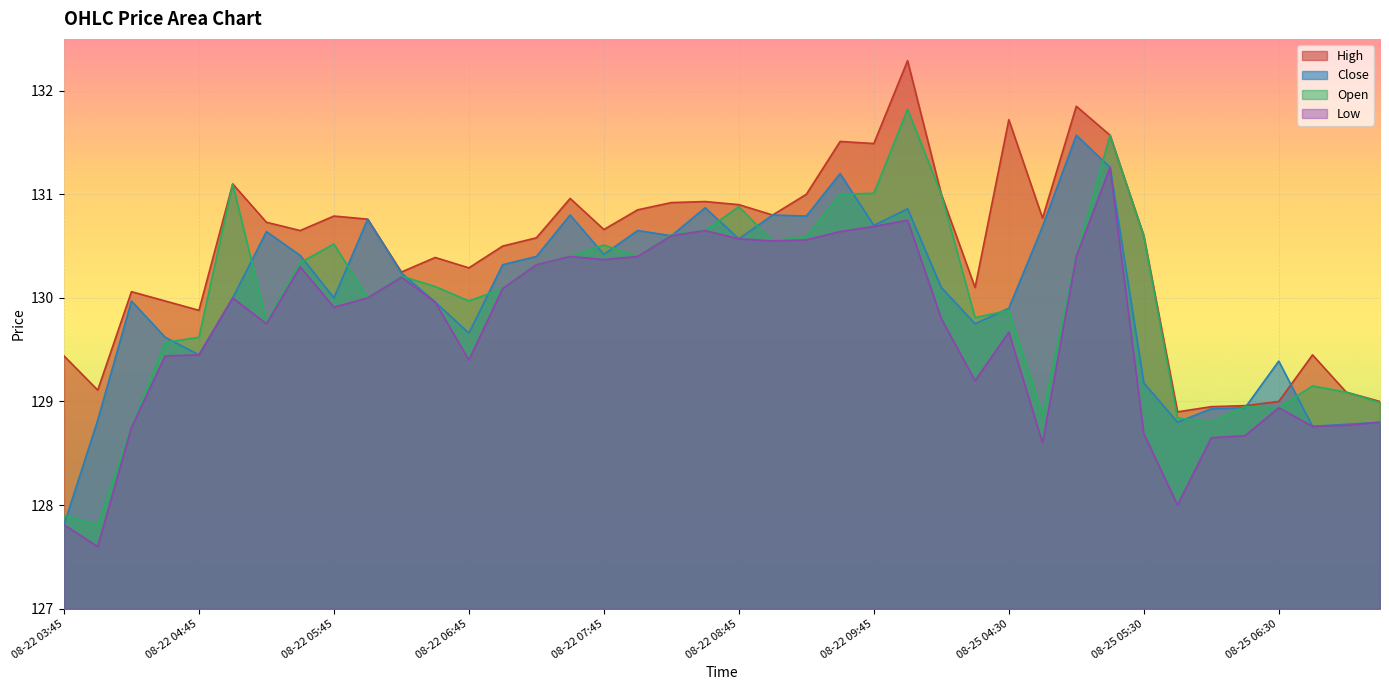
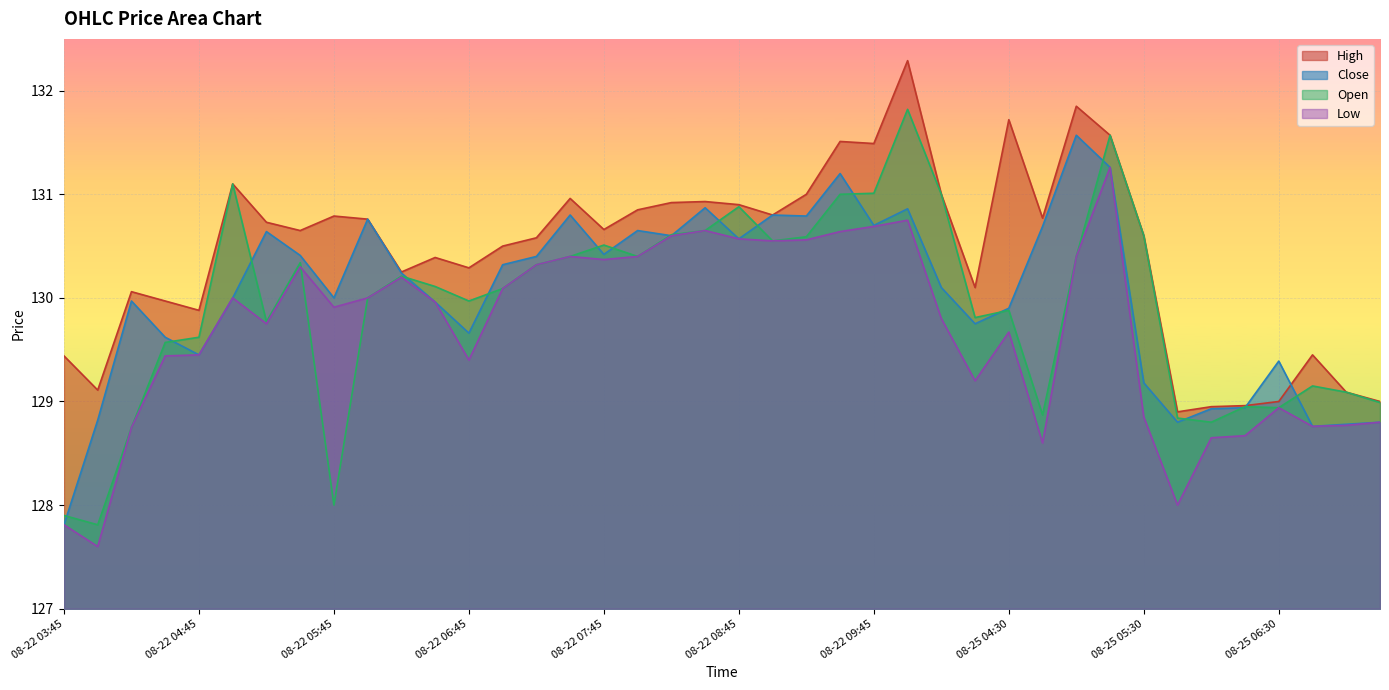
Open, 08-22 05:45: 130.52 -> 128.00
Low, 08-25 05:30: 128.69 -> 128.85
